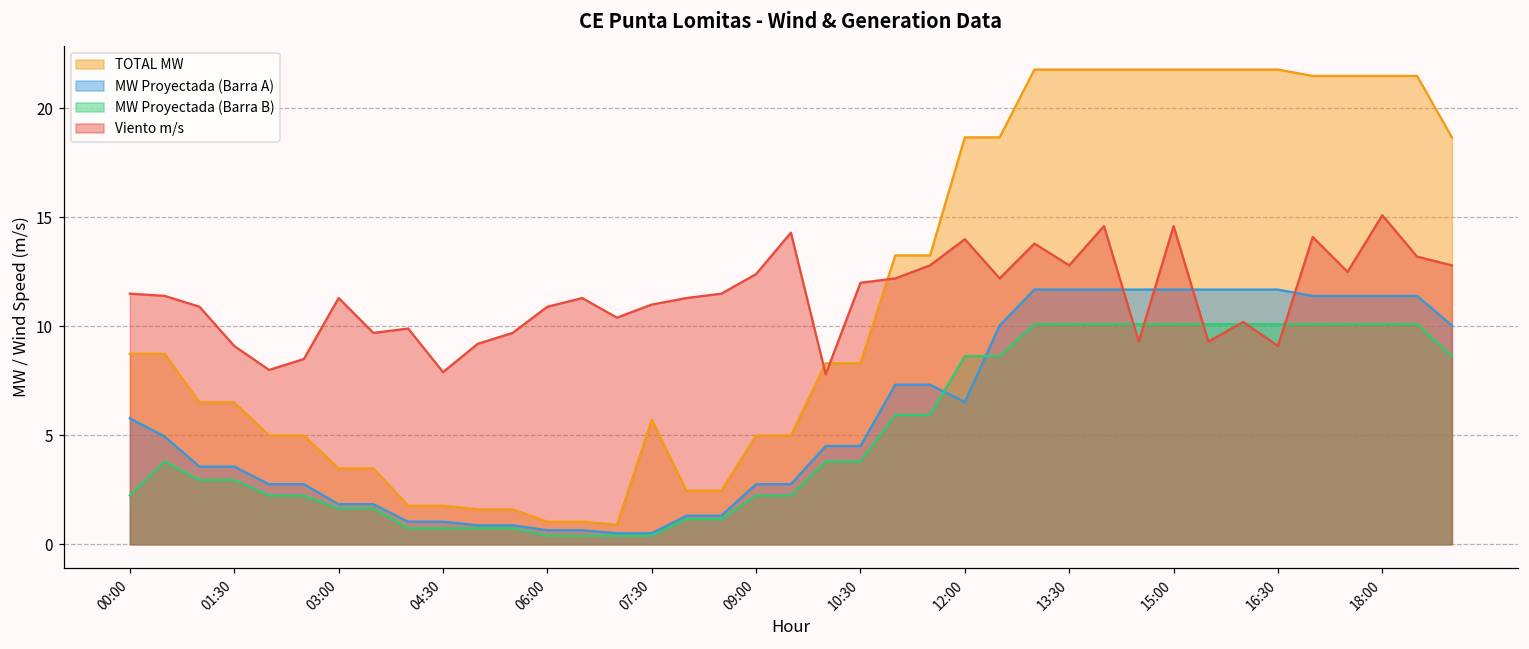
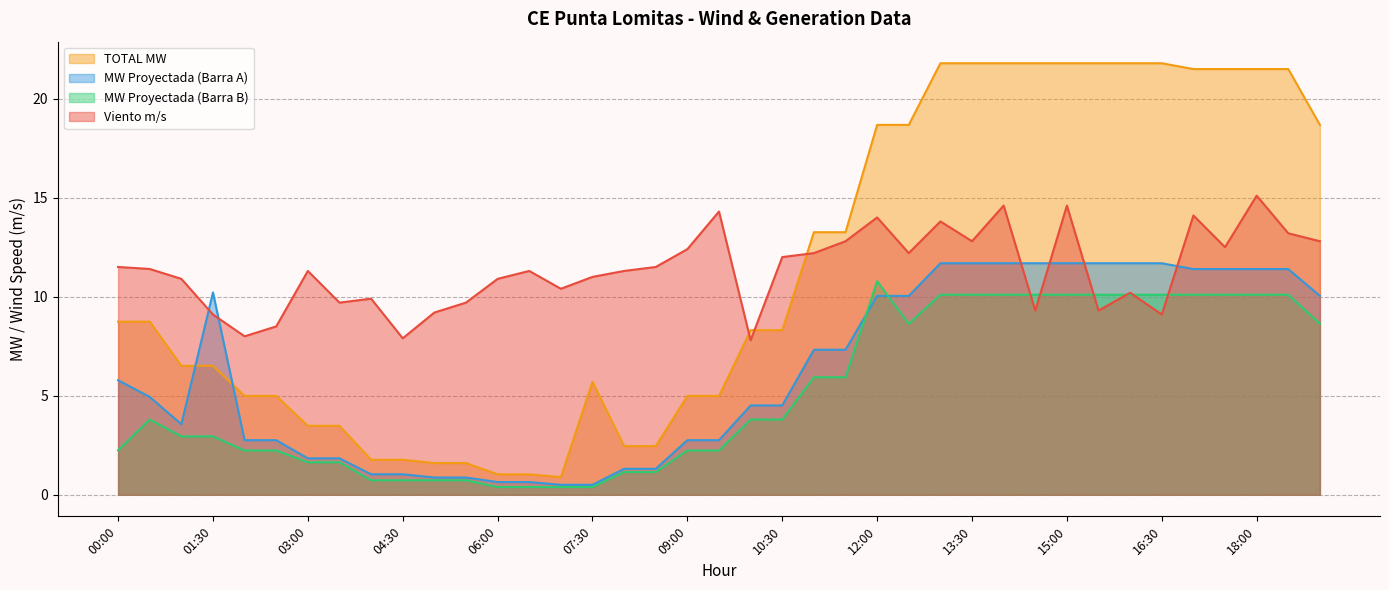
MW Proyectada (Barra A), 01:30: 3.6 -> 10.2
MW Proyectada (Barra A), 12:00: 6.5 -> 10.0
MW Proyectada (Barra B), 12:00: 8.6 -> 10.8
